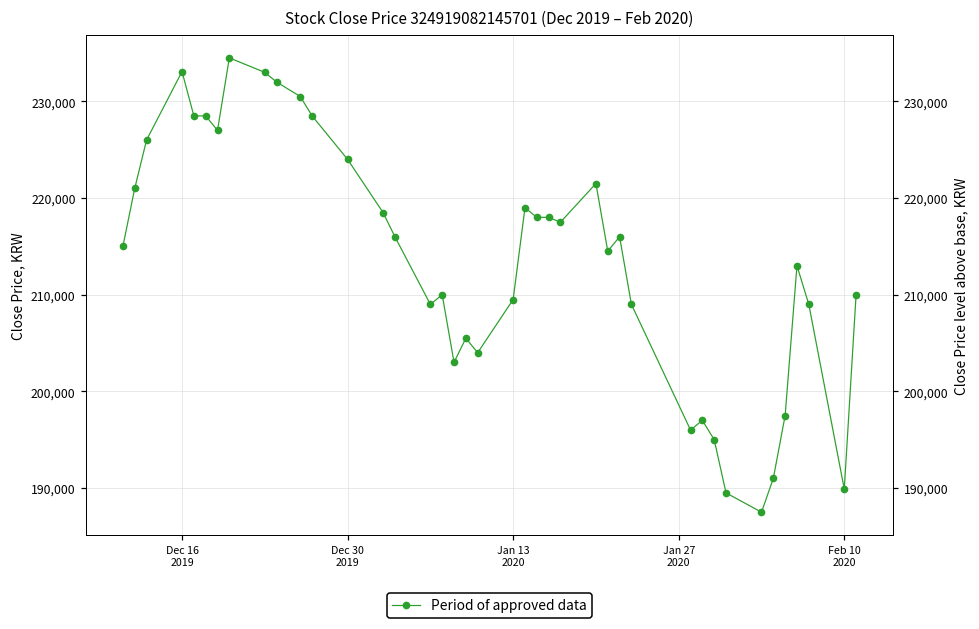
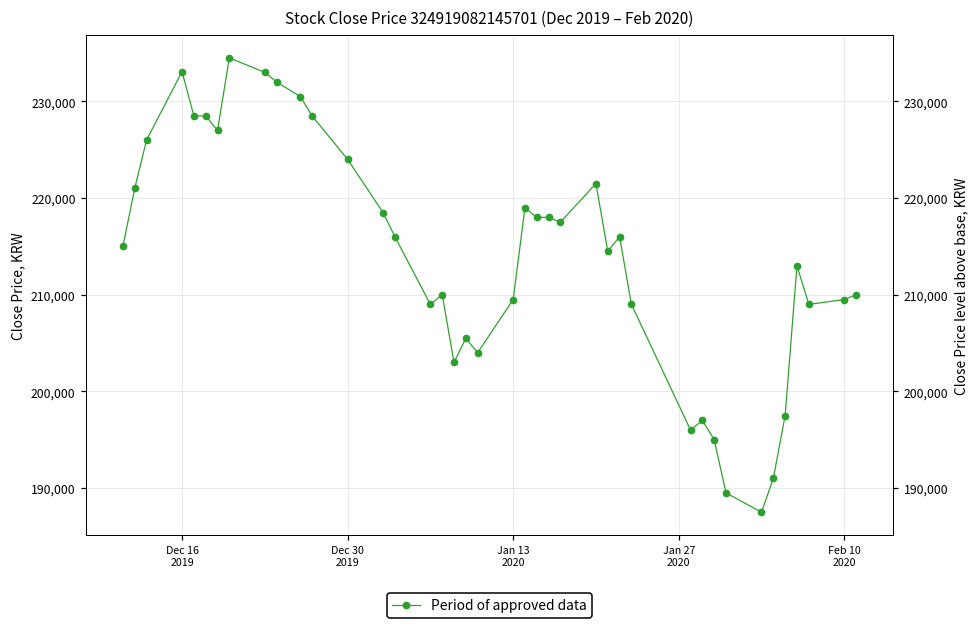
Feb 10 2020: 190,000 -> 210,000
